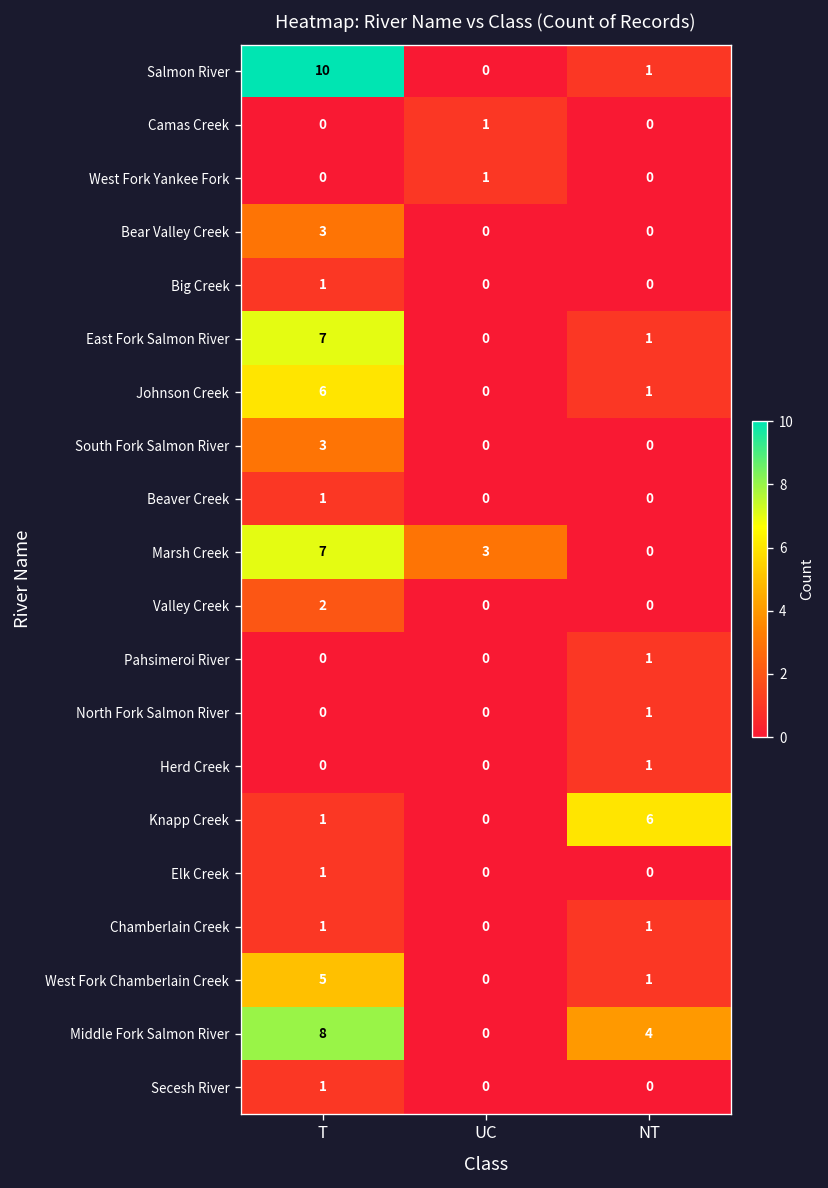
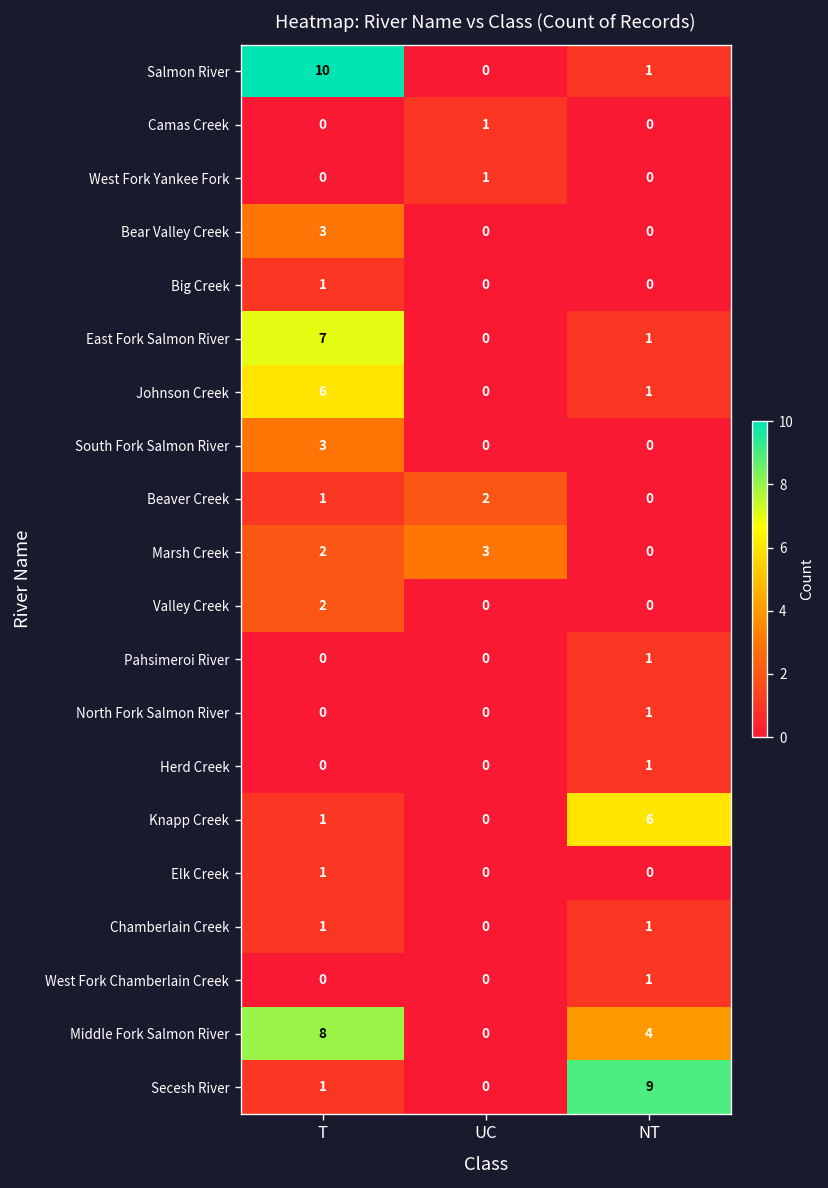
Beaver Creek, UC: 0 -> 2
Marsh Creek, T: 7 -> 2
West Fork Chamberlain Creek, T: 5 -> 0
Secesh River, NT: 0 -> 9
